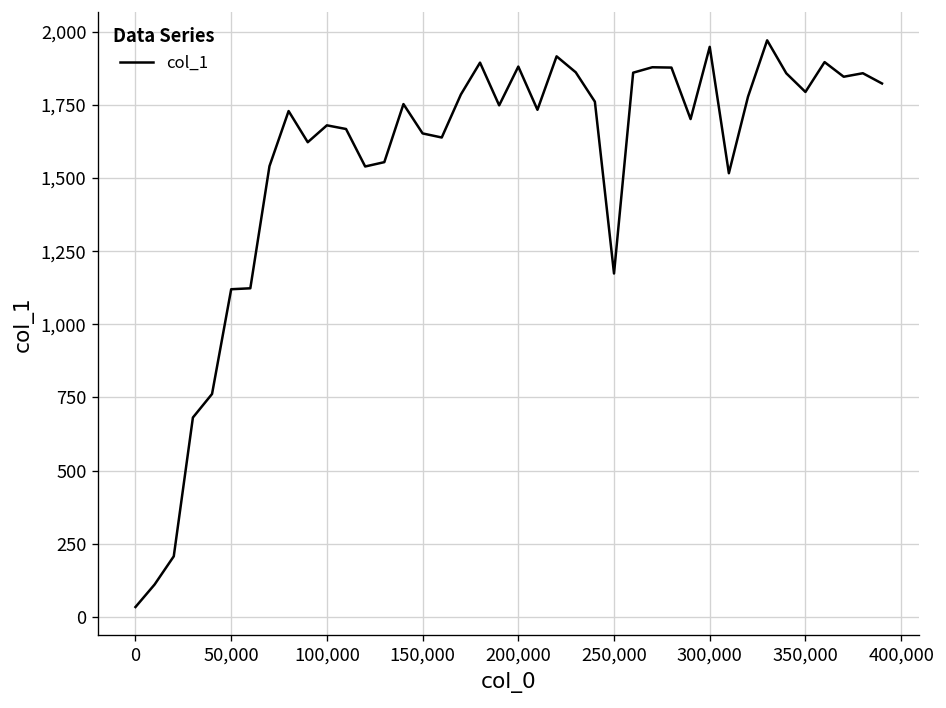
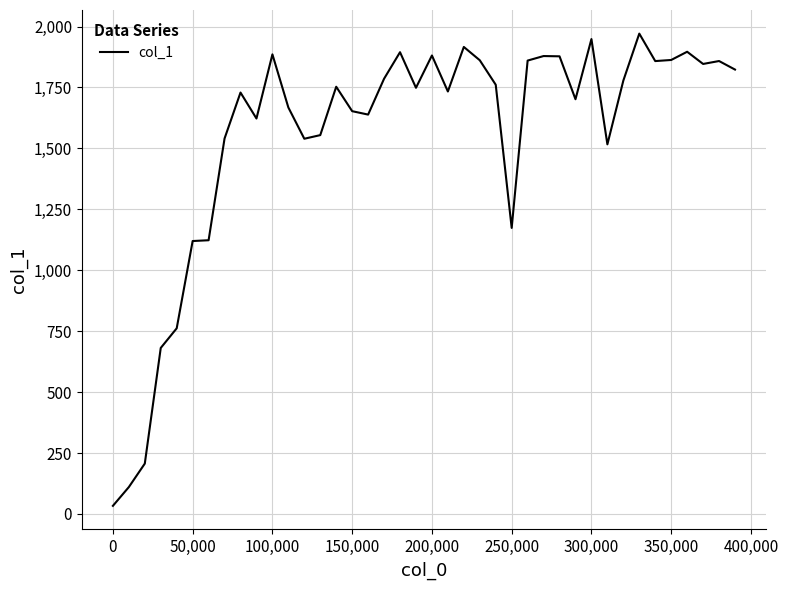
100,000: 1,680 -> 1,890
350,000: 1,790 -> 1,860
